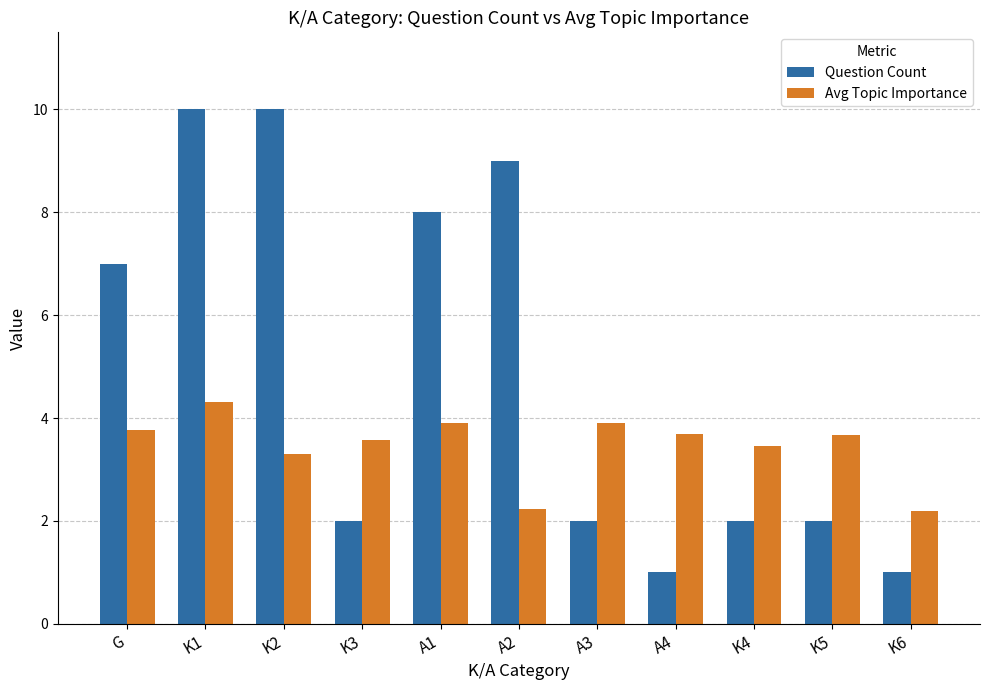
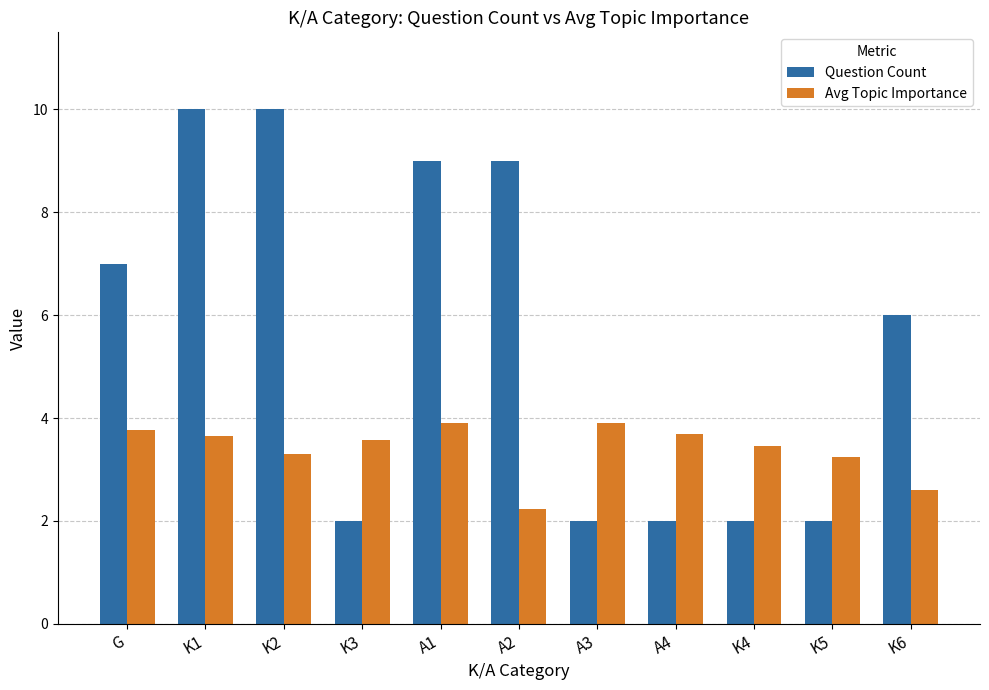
Avg Topic Importance, K1: 4.3 -> 3.7
Question Count, A1: 8 -> 9
Question Count, A4: 1 -> 2
Avg Topic Importance, K5: 3.7 -> 3.3
Question Count, K6: 1 -> 6
Avg Topic Importance, K6: 2.2 -> 2.6
